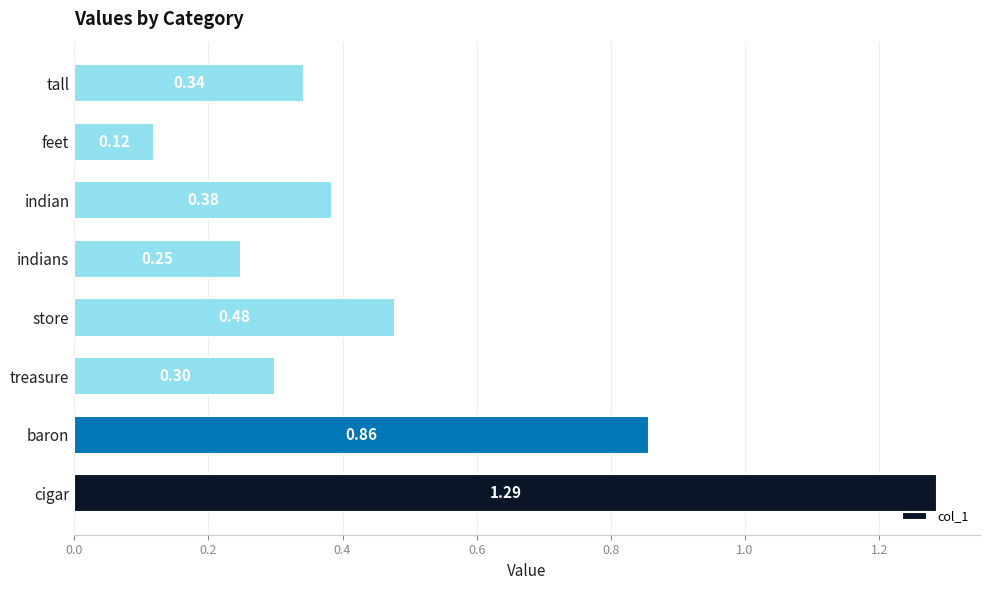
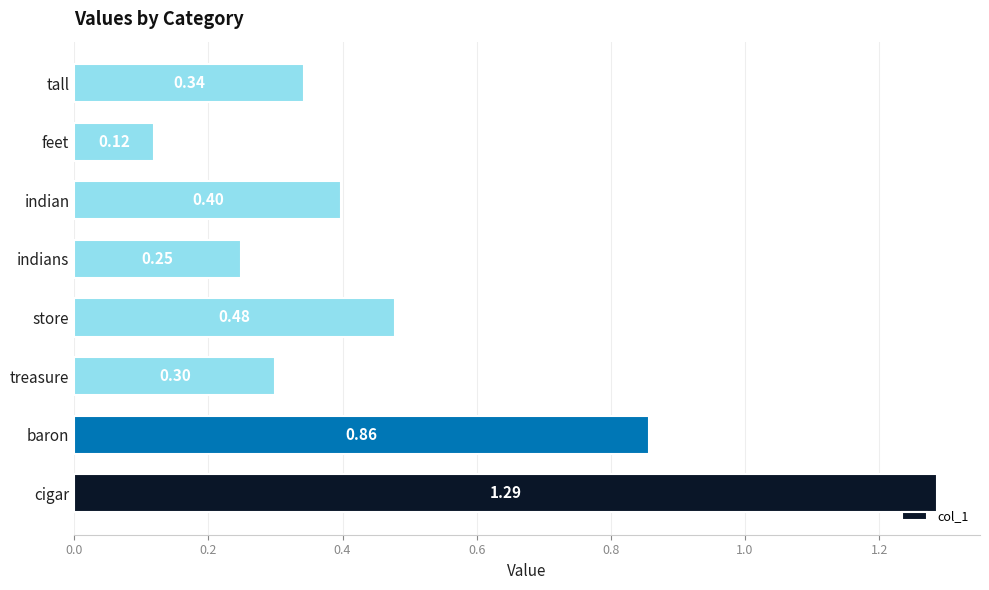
indian: 0.38 -> 0.40
